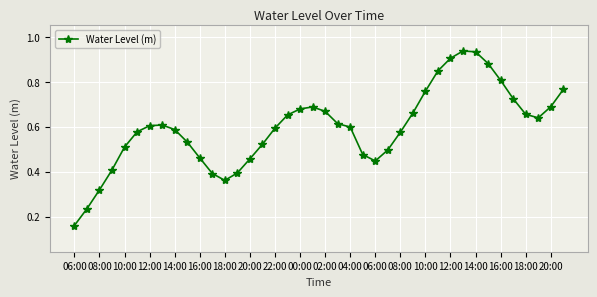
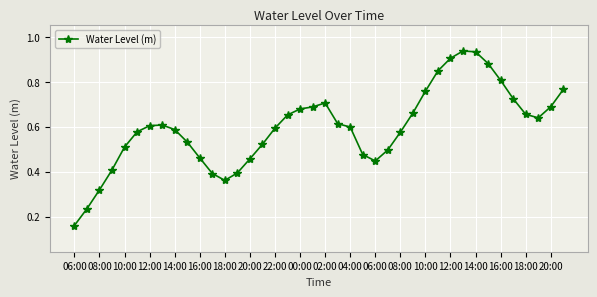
02:00: 0.67 -> 0.71
